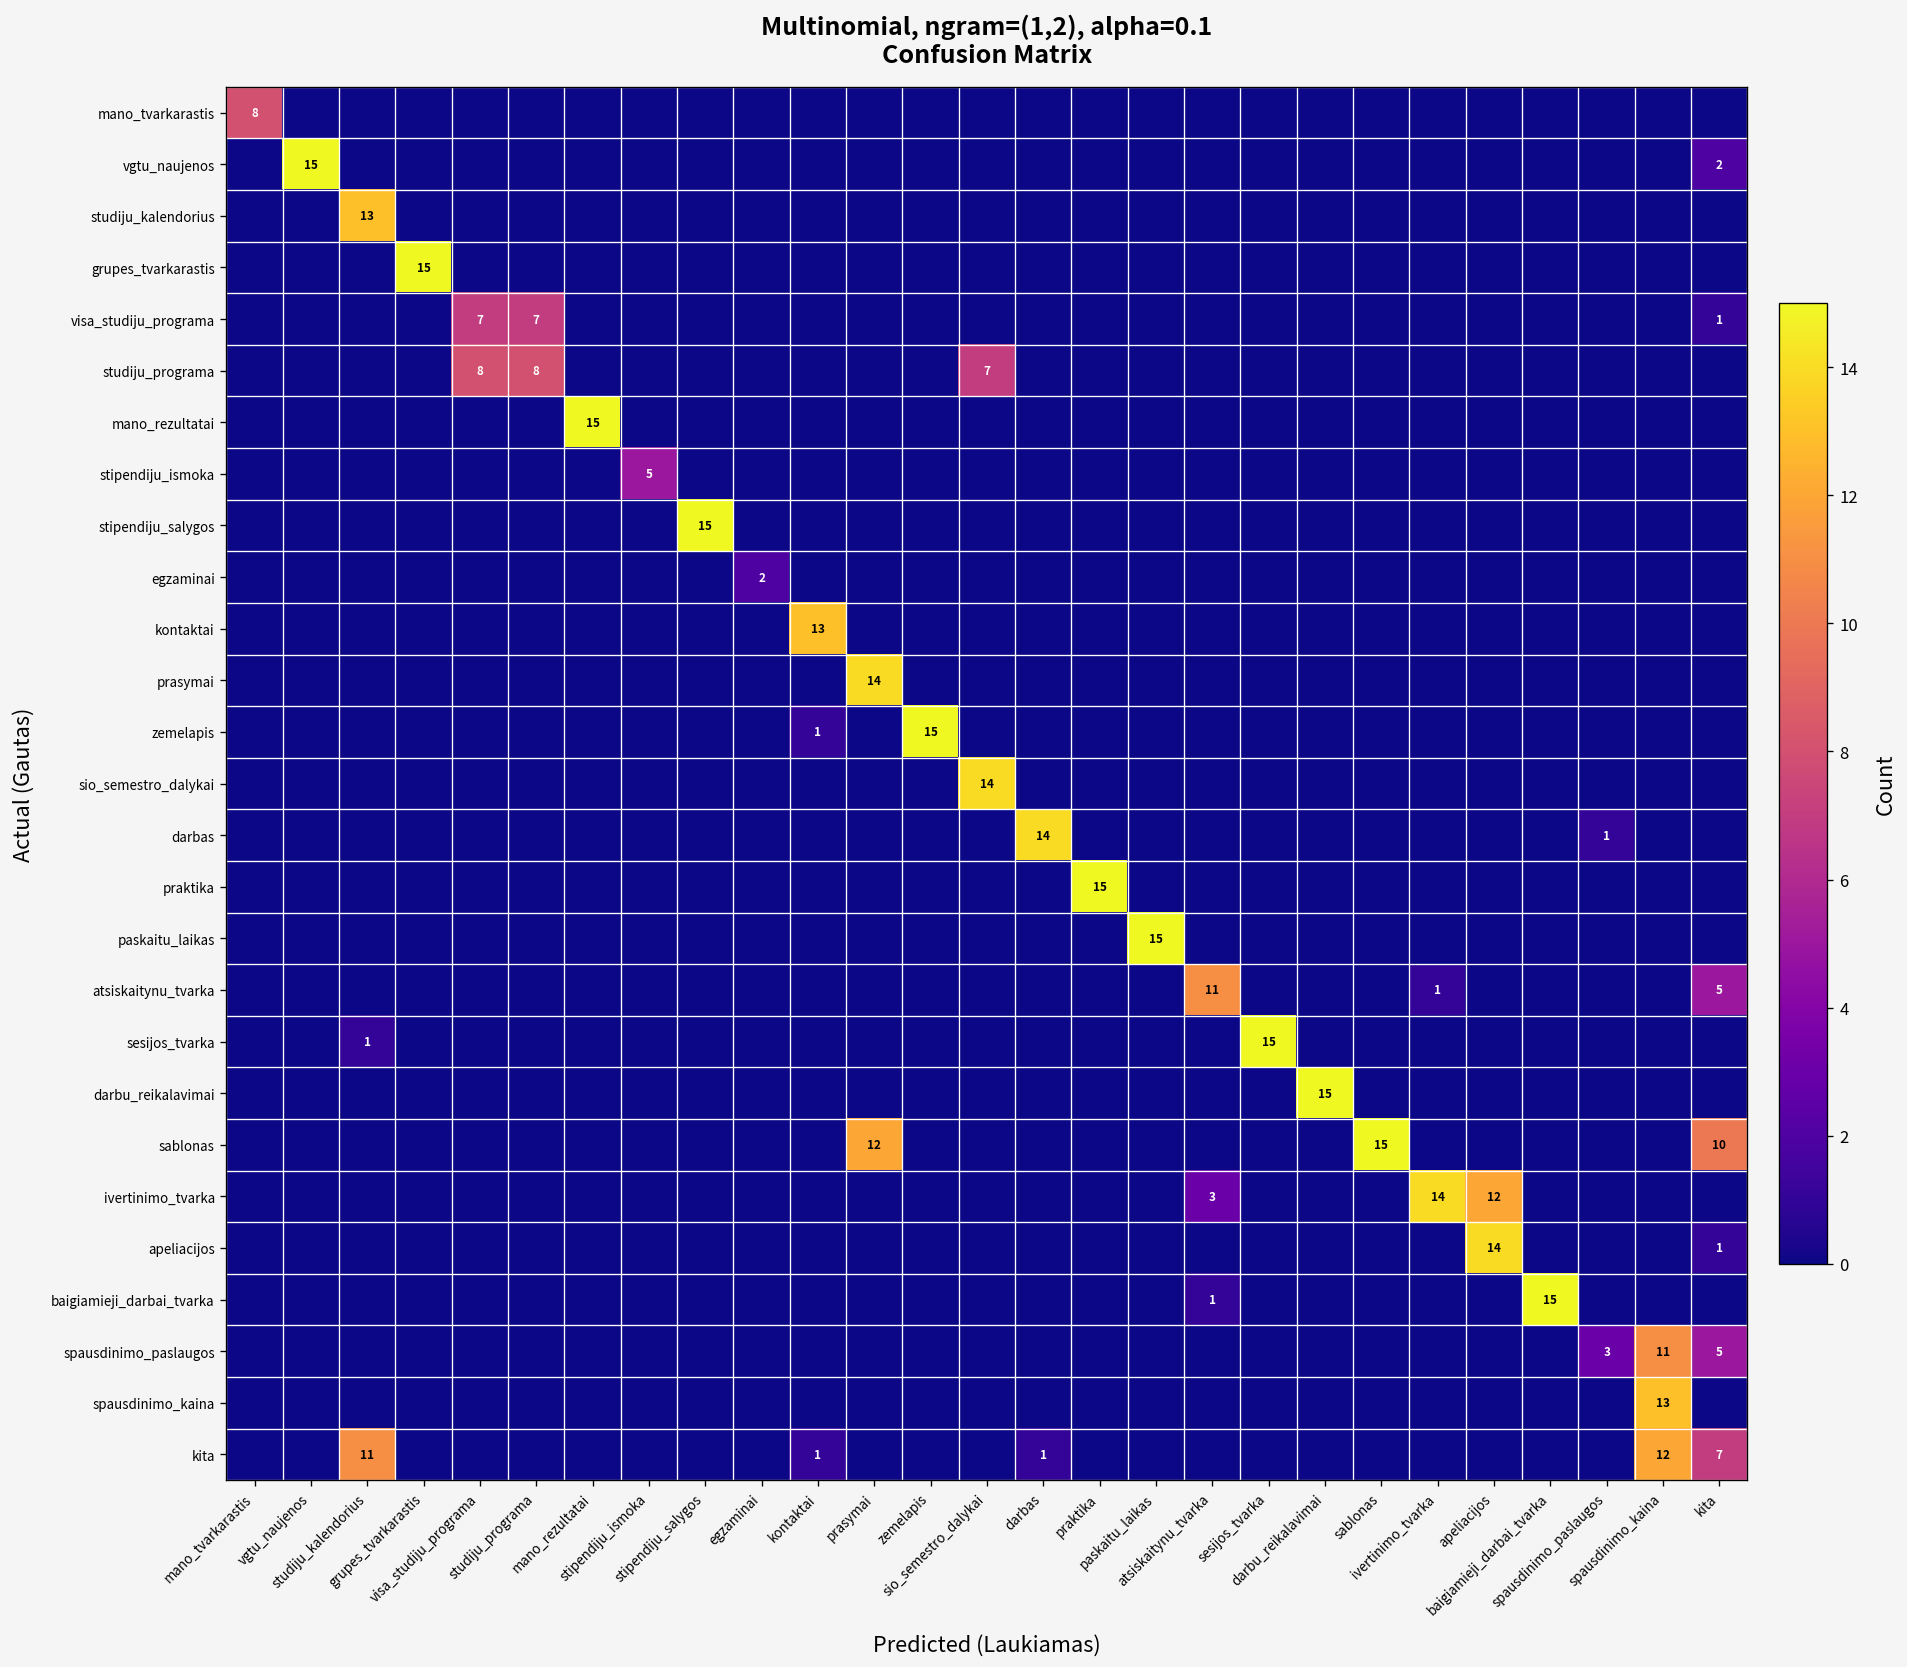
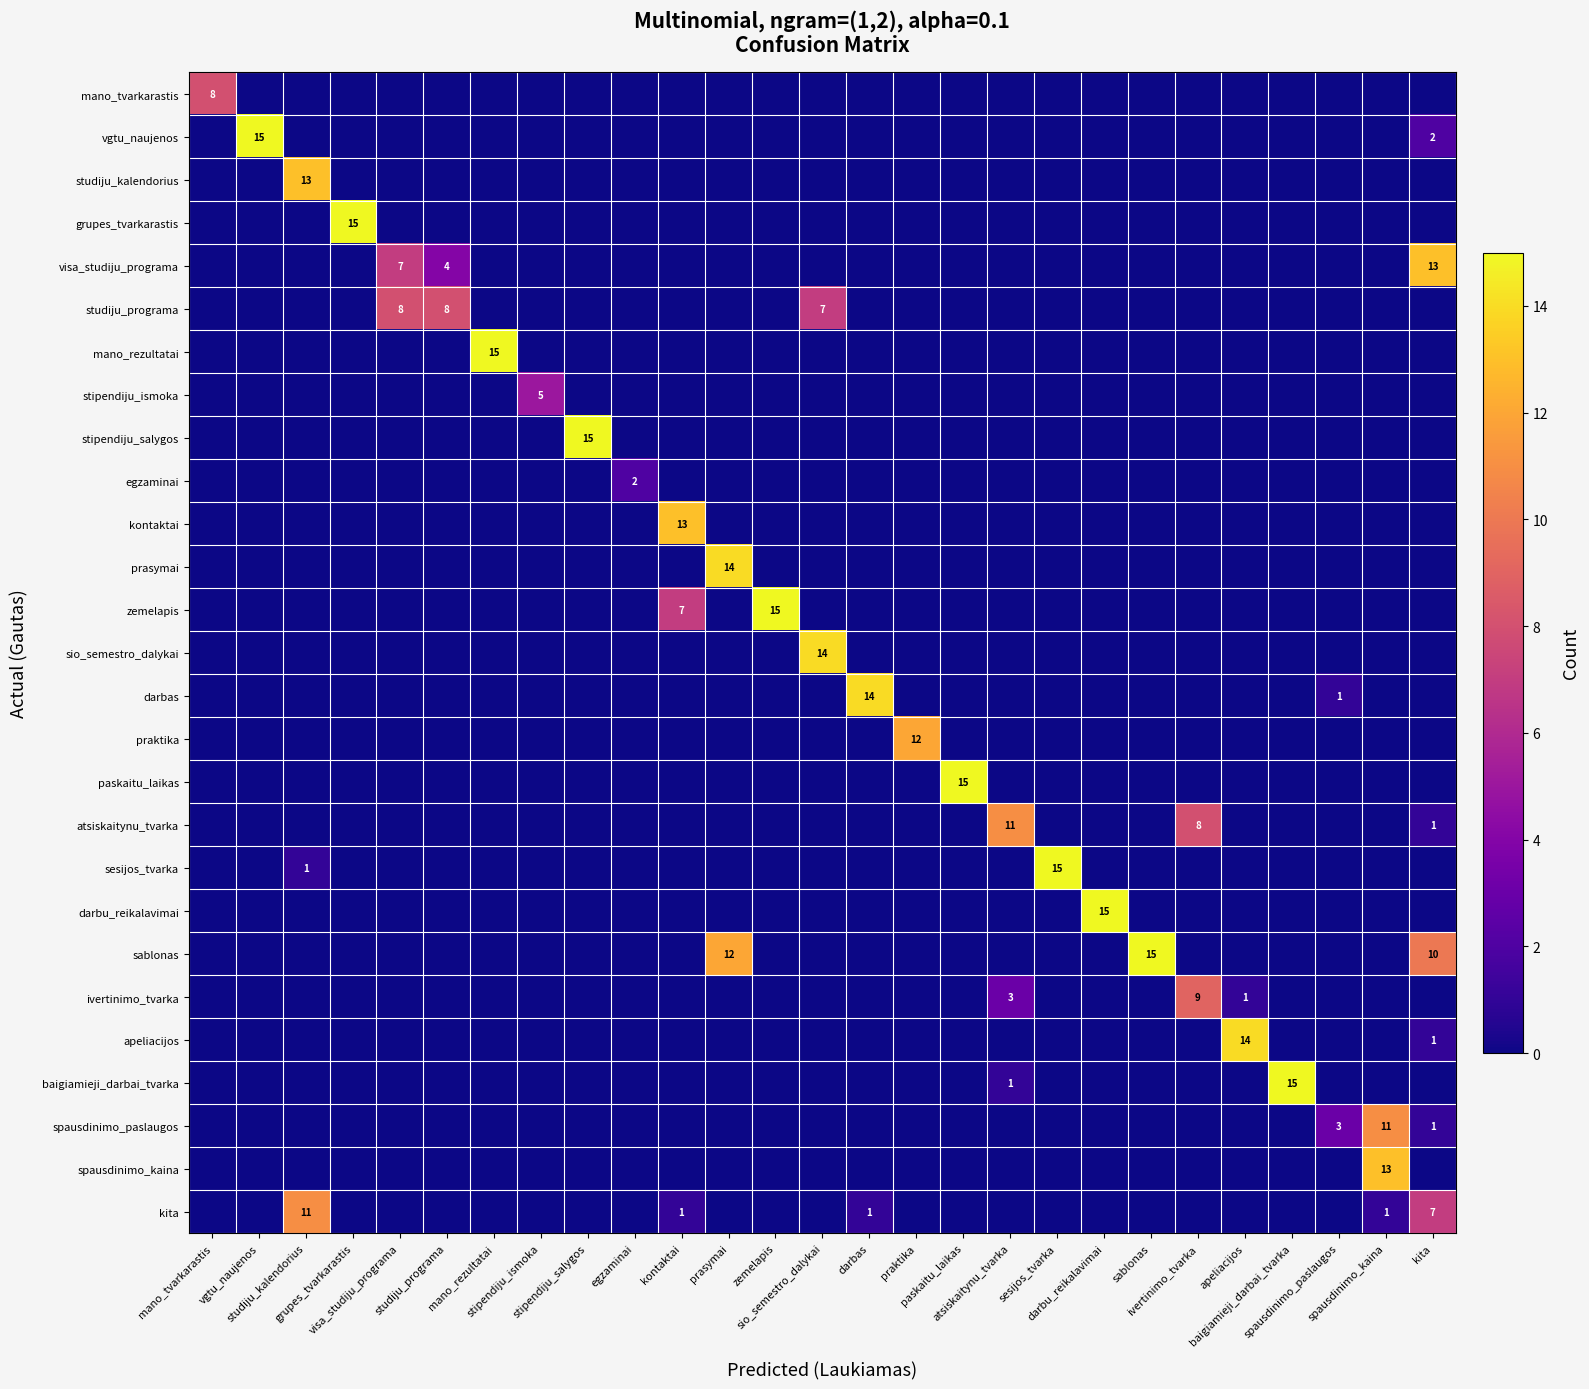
visa_studiju_programa, studiju_programa: 7 -> 4
visa_studiju_programa, kita: 1 -> 13
zemelapis, kontaktai: 1 -> 7
praktika, praktika: 15 -> 12
atsiskaitynu_tvarka, ivertinimo_tvarka: 1 -> 8
atsiskaitynu_tvarka, kita: 5 -> 1
ivertinimo_tvarka, ivertinimo_tvarka: 14 -> 9
ivertinimo_tvarka, apeliacijos: 12 -> 1
spausdinimo_paslaugos, kita: 5 -> 1
kita, spausdinimo_kaina: 12 -> 1
